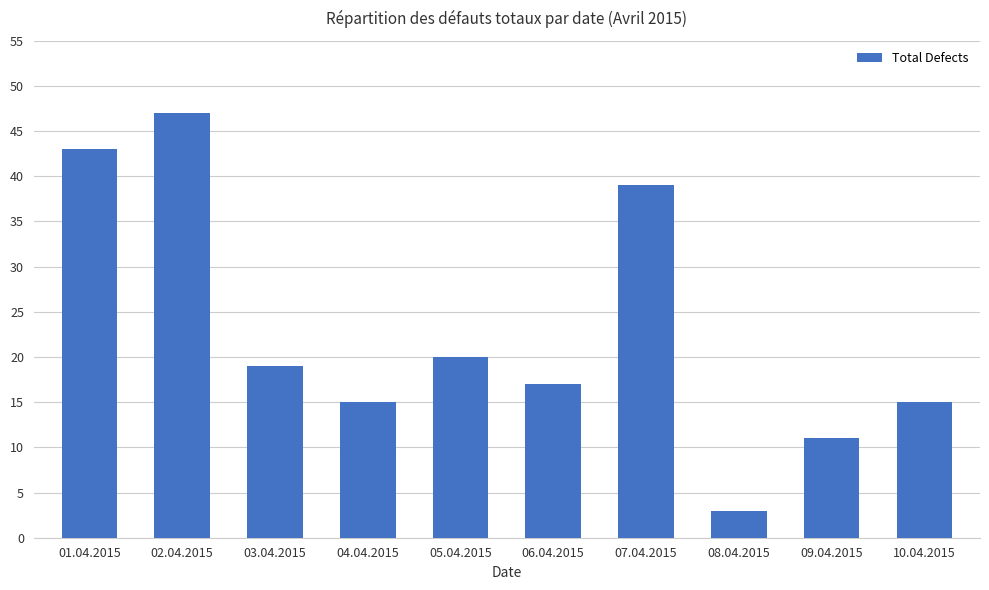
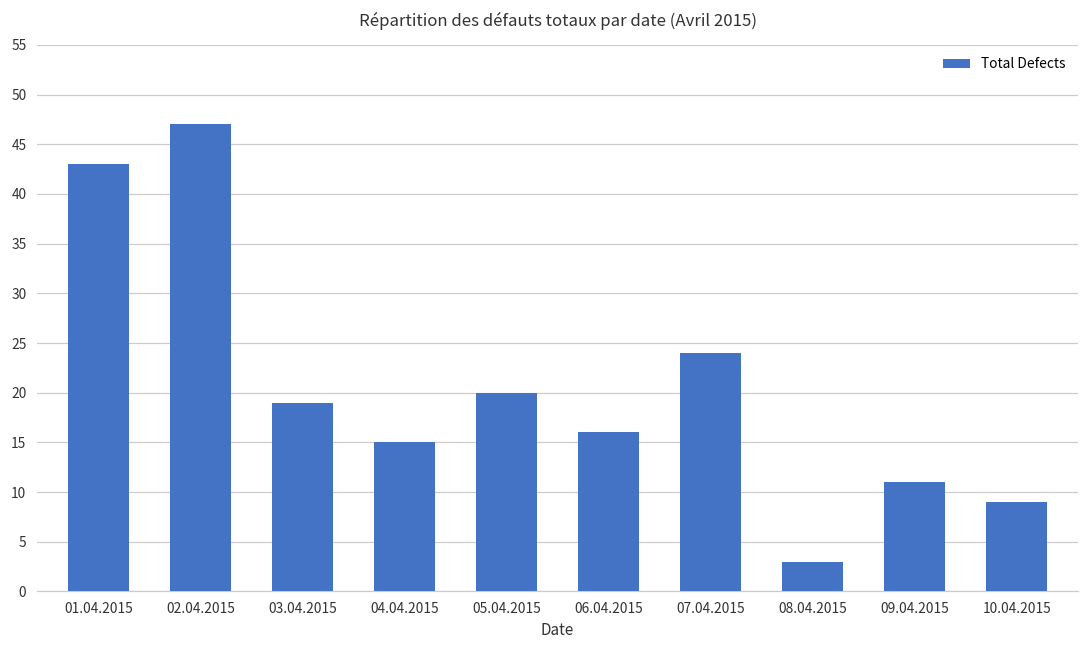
06.04.2015: 17 -> 16
07.04.2015: 39 -> 24
10.04.2015: 15 -> 9
